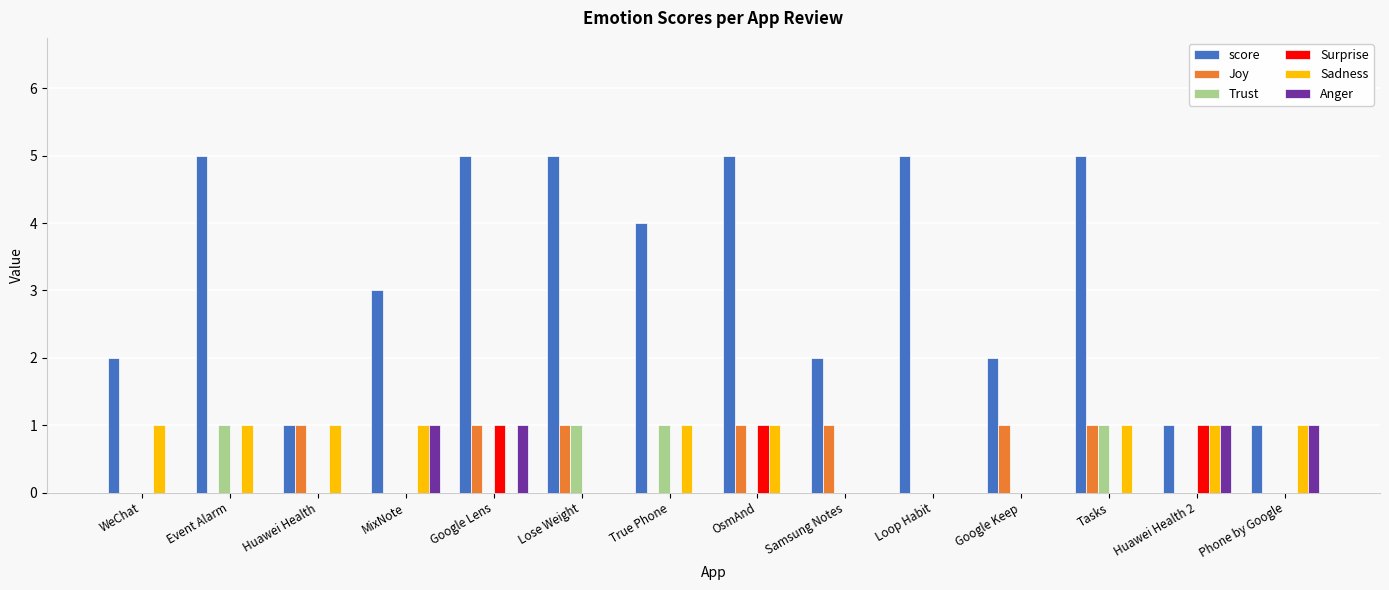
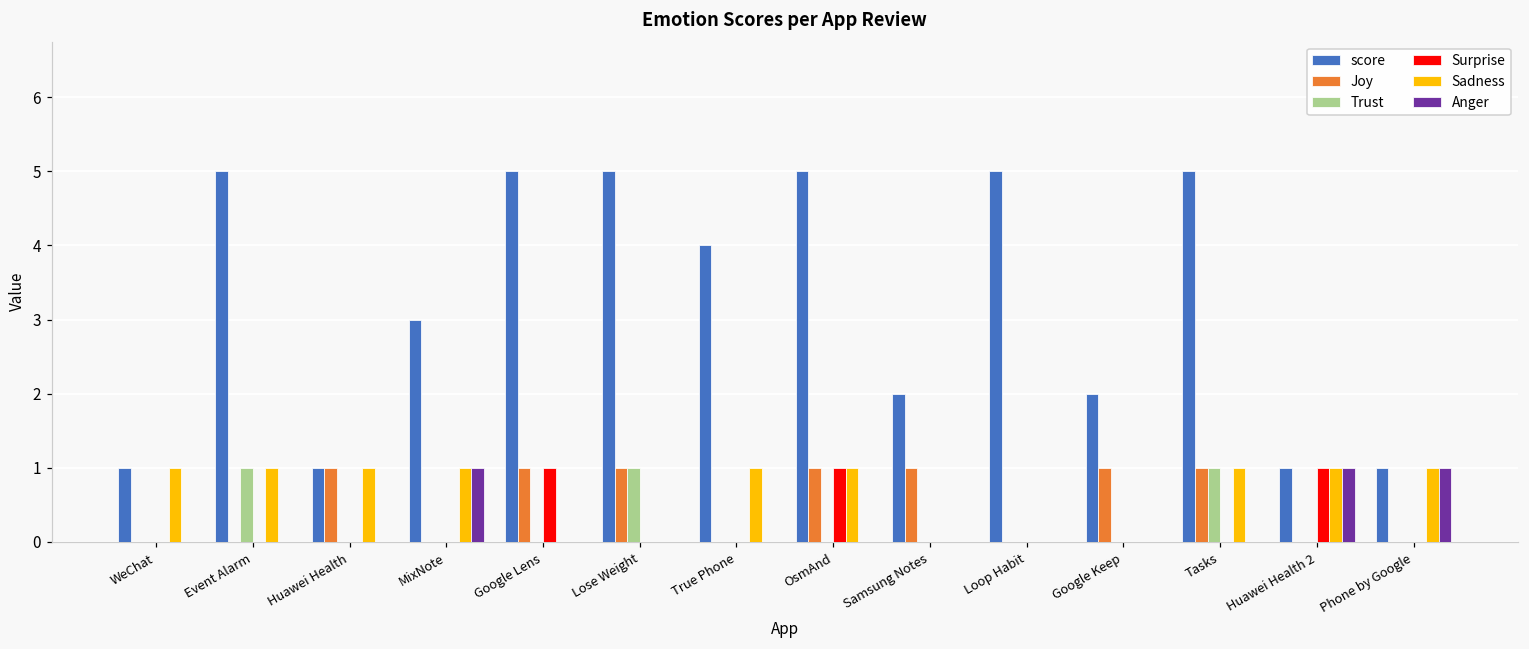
score, WeChat: 2 -> 1
Anger, Google Lens: 1 -> 0
Trust, True Phone: 1 -> 0
